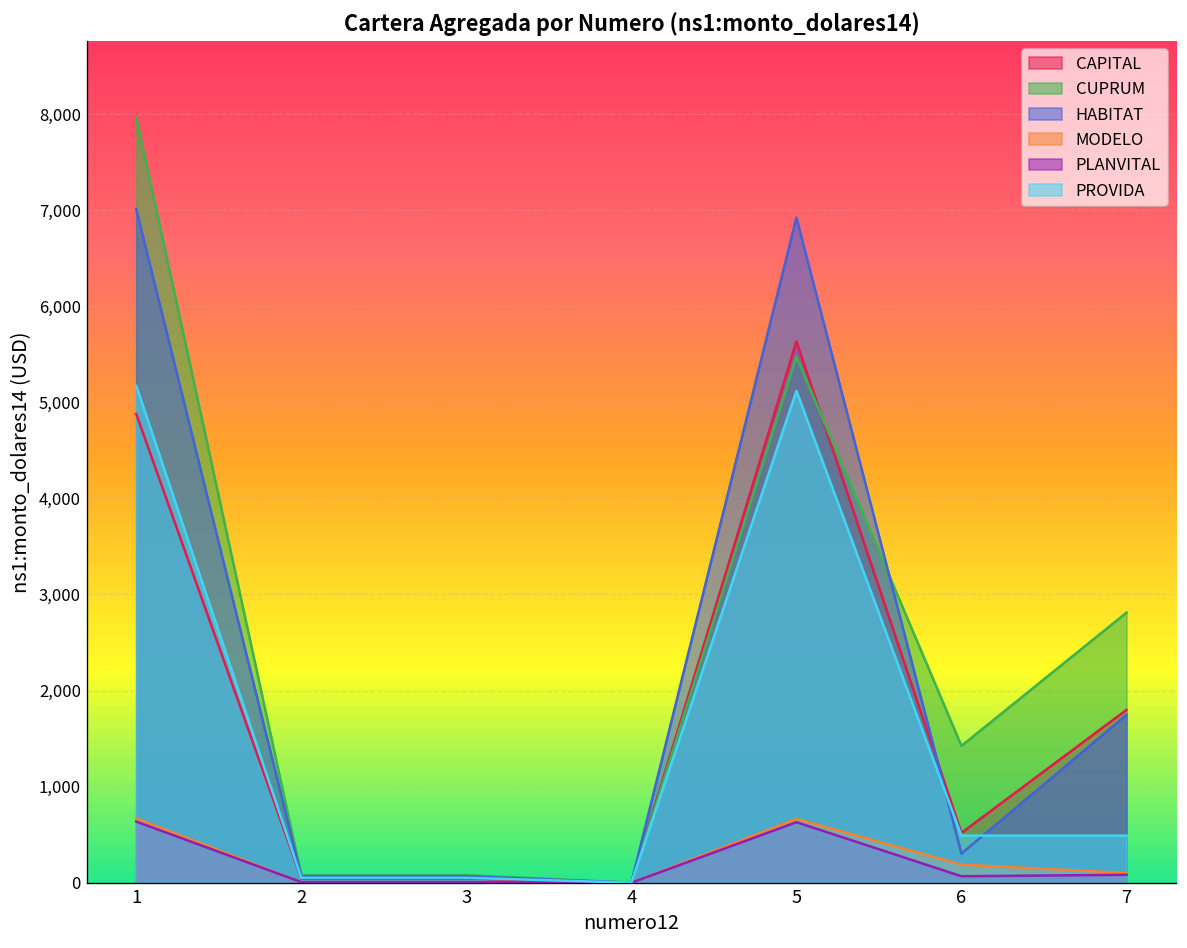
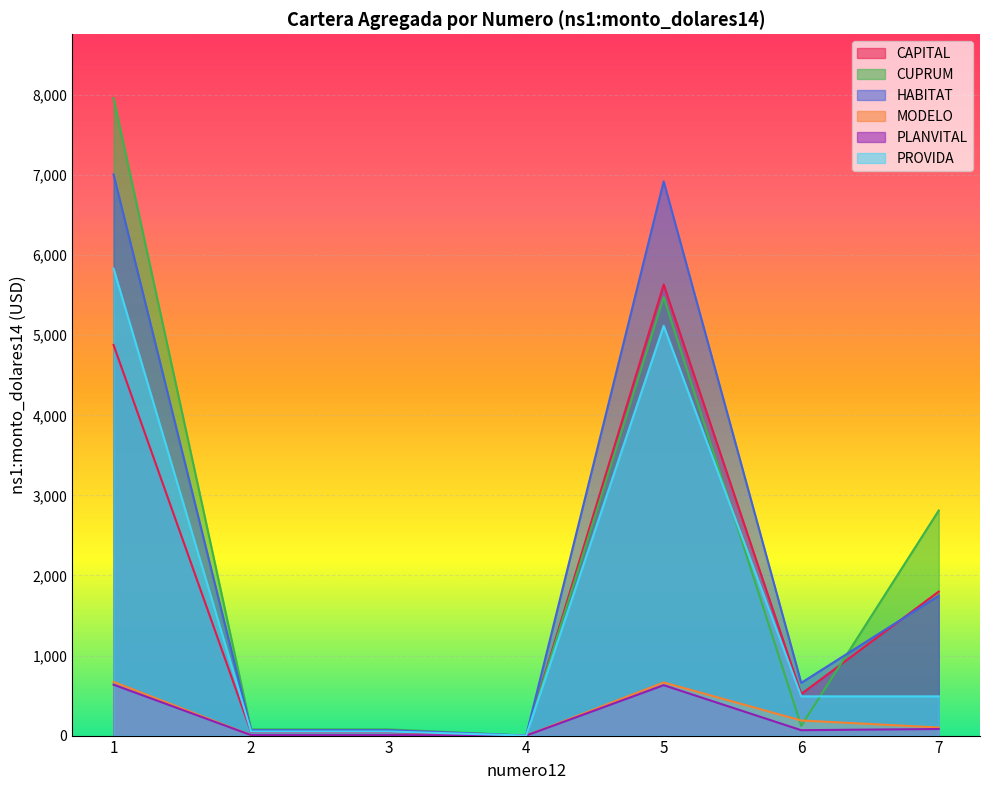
PROVIDA, 1: 5,200 -> 5,800
CUPRUM, 6: 1,400 -> 100
HABITAT, 6: 300 -> 700
